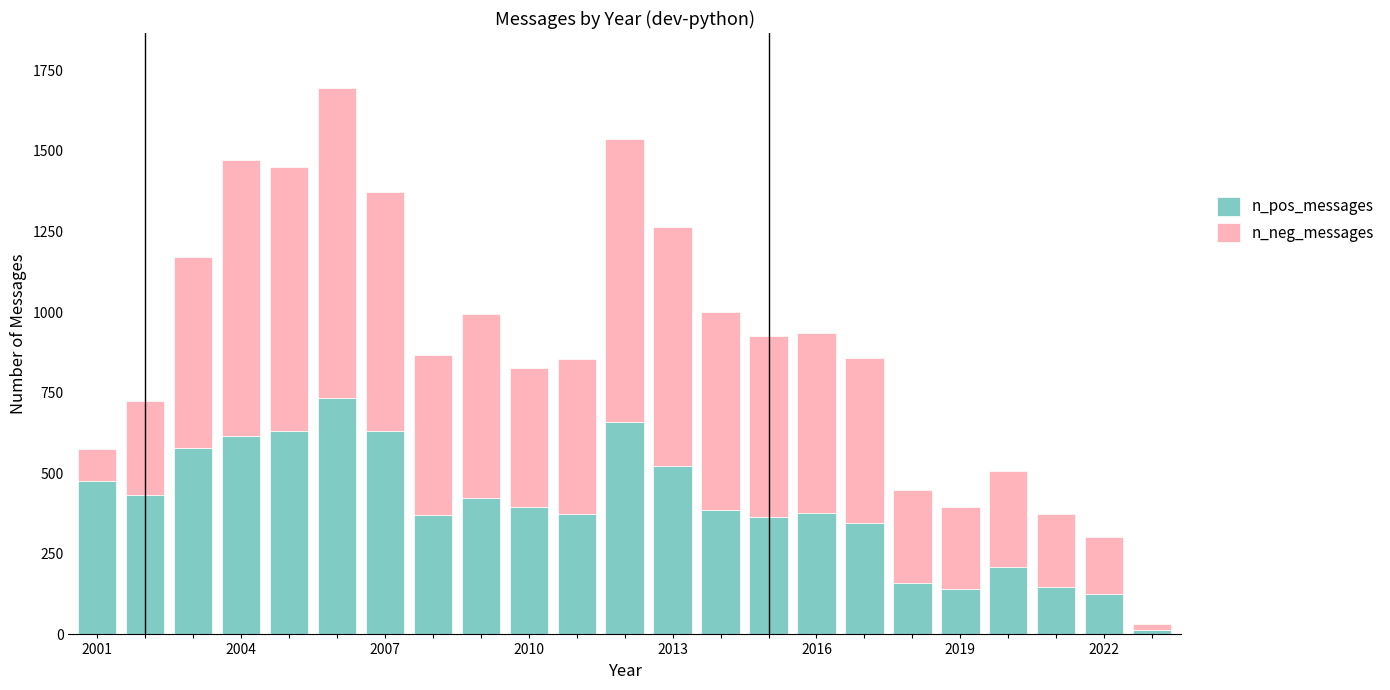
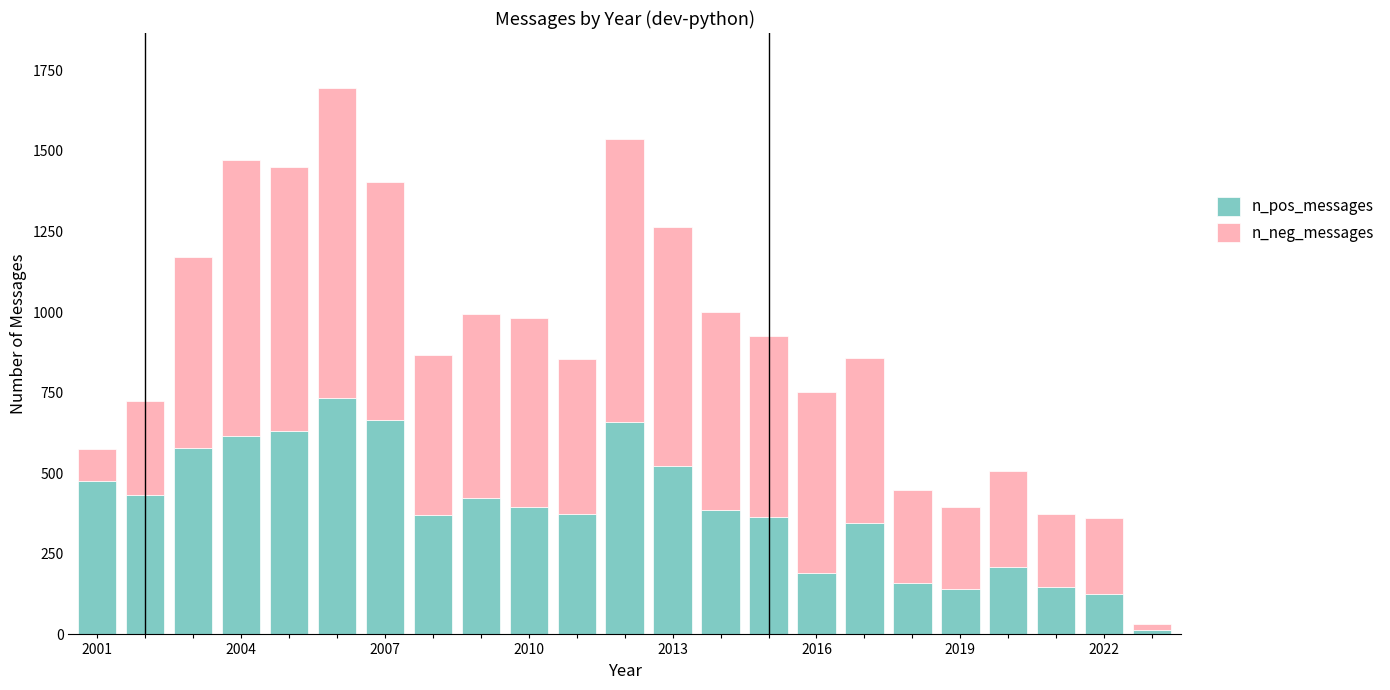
n_pos_messages, 2007: 630 -> 670
n_neg_messages, 2010: 430 -> 590
n_pos_messages, 2016: 380 -> 190
n_neg_messages, 2022: 180 -> 240
